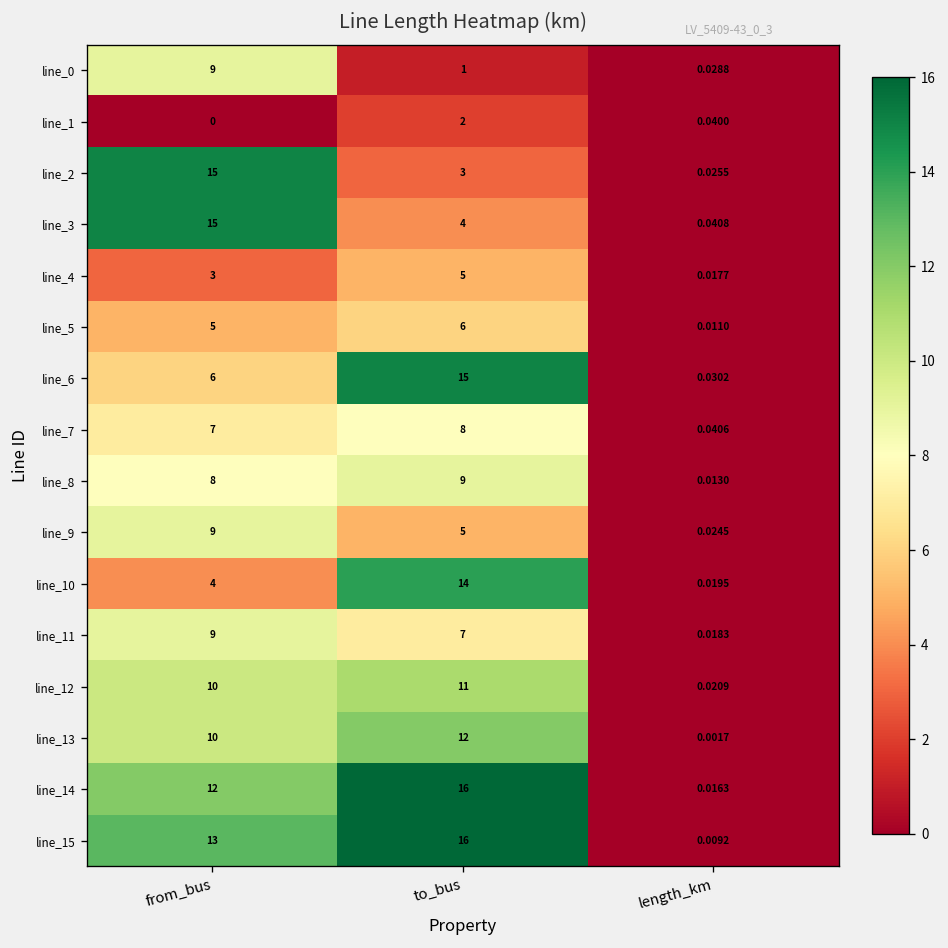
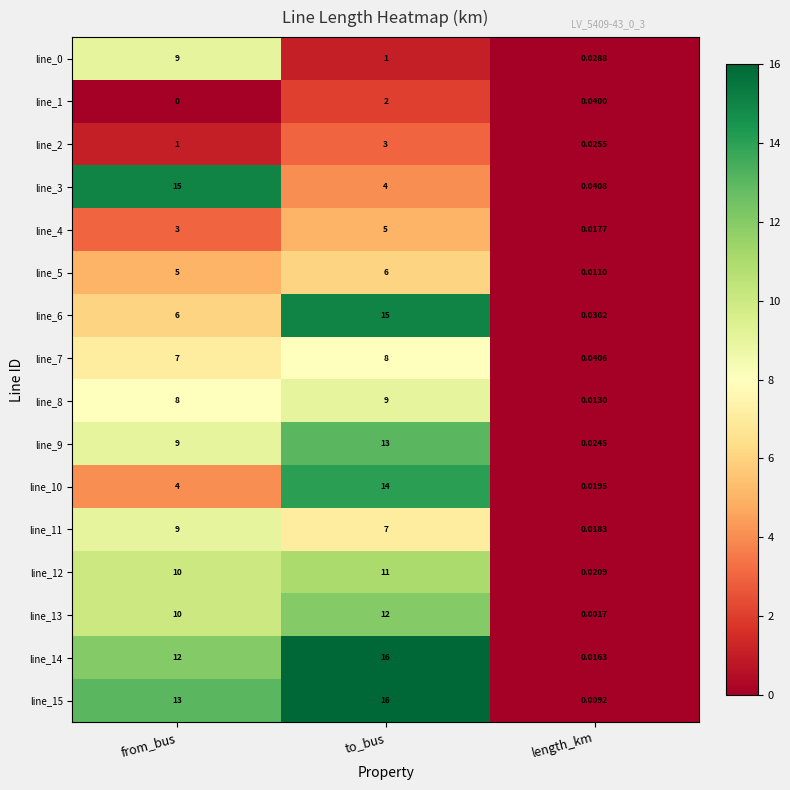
line_2, from_bus: 15 -> 1
line_9, to_bus: 5 -> 13
